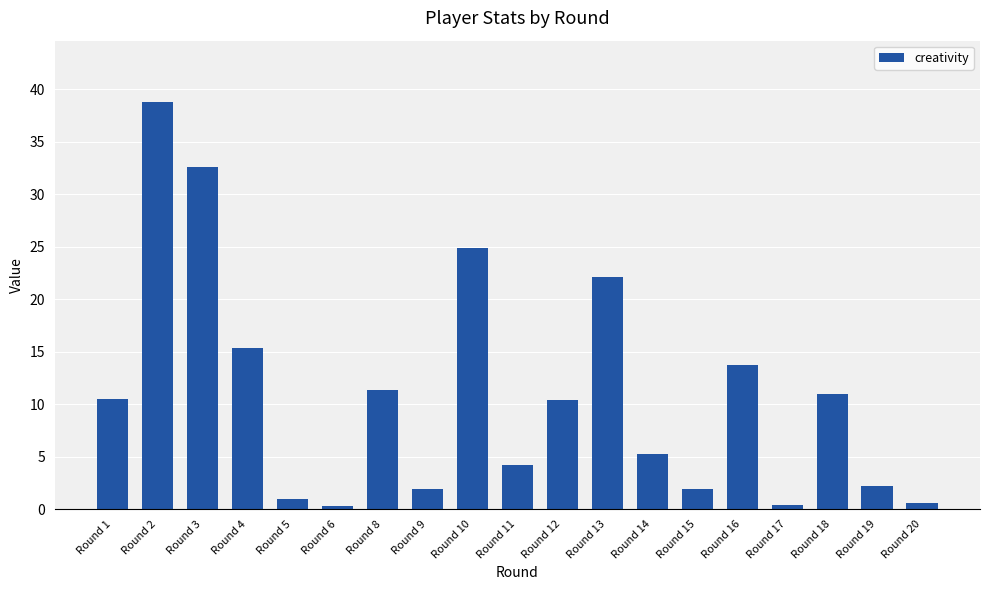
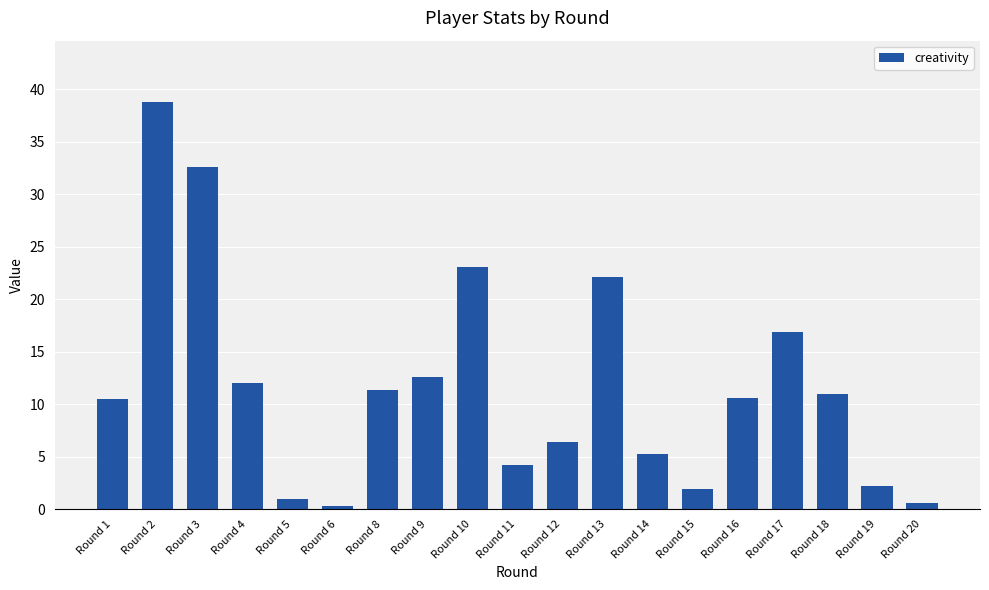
Round 4: 15.3 -> 12.0
Round 9: 1.9 -> 12.6
Round 10: 24.9 -> 23.1
Round 12: 10.4 -> 6.4
Round 16: 13.7 -> 10.6
Round 17: 0.4 -> 16.9
